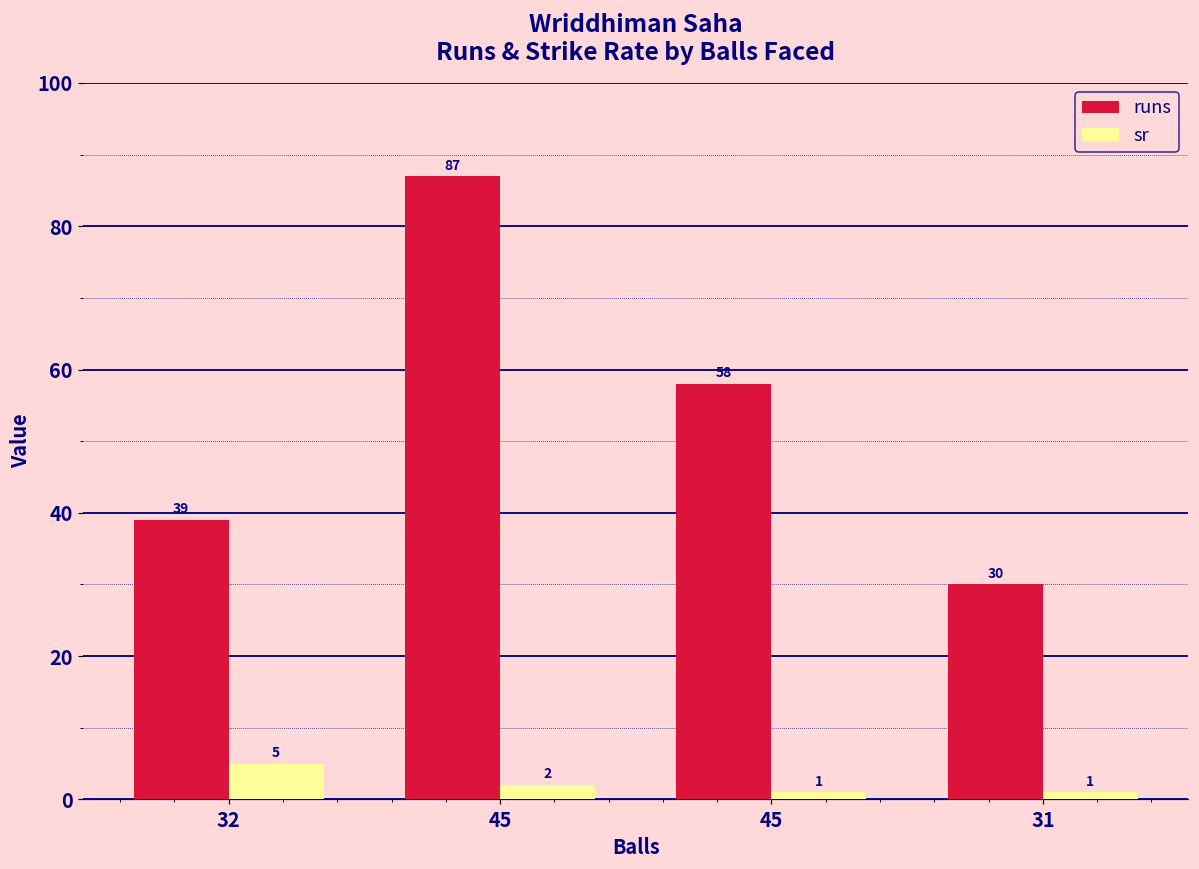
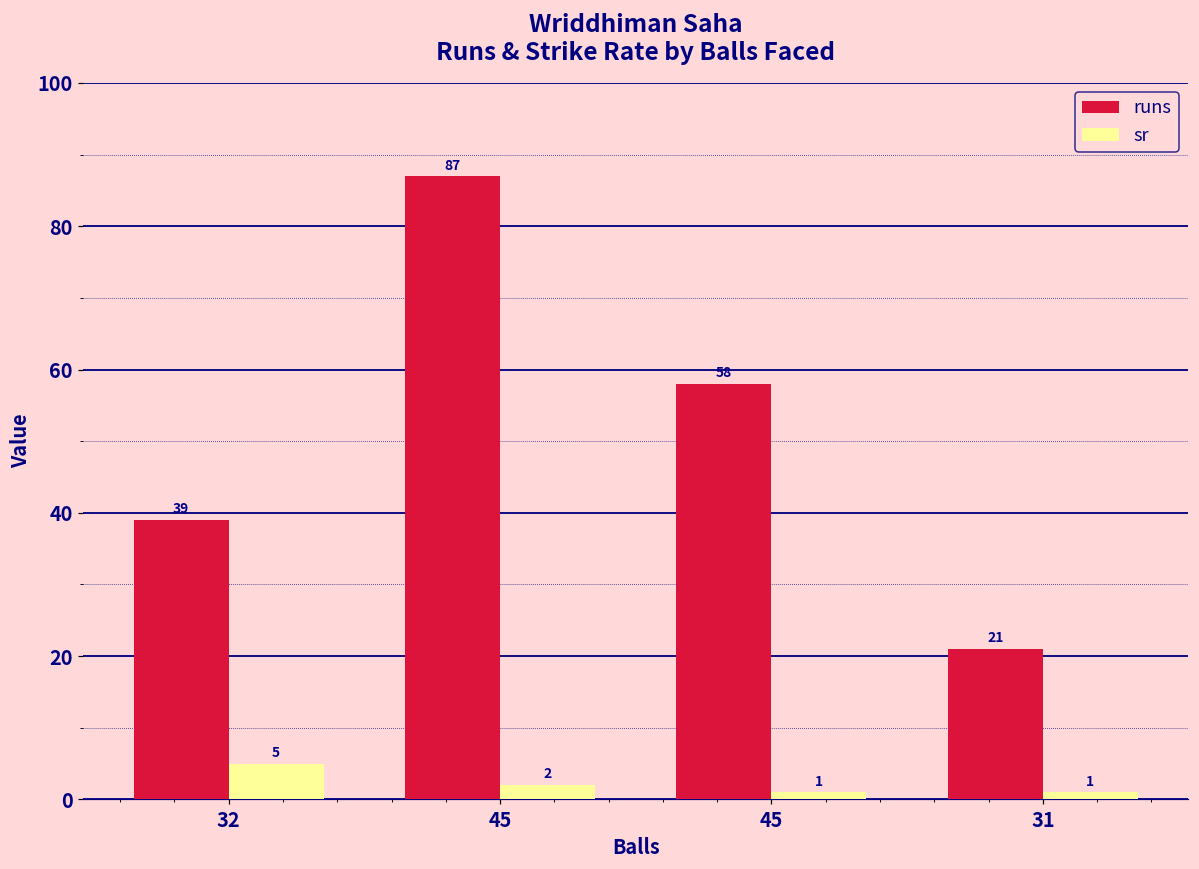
runs, 31: 30 -> 21
